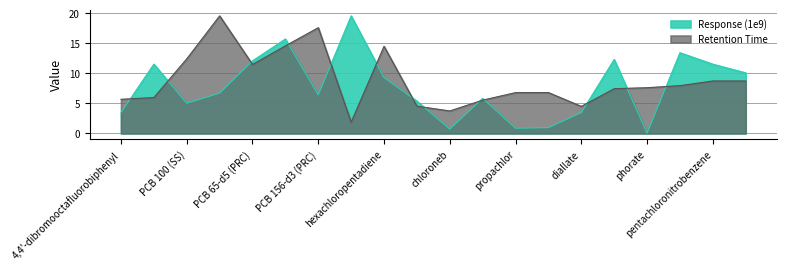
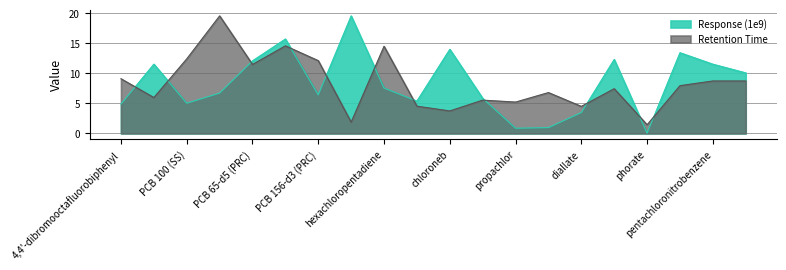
Response (1e9), 4,4'-dibromooctafluorobiphenyl: 3 -> 5
Retention Time, 4,4'-dibromooctafluorobiphenyl: 6 -> 9
Retention Time, PCB 156-d3 (PRC): 18 -> 12
Response (1e9), hexachloropentadiene: 9 -> 8
Response (1e9), chloroneb: 1 -> 14
Retention Time, propachlor: 7 -> 5
Retention Time, phorate: 8 -> 1
